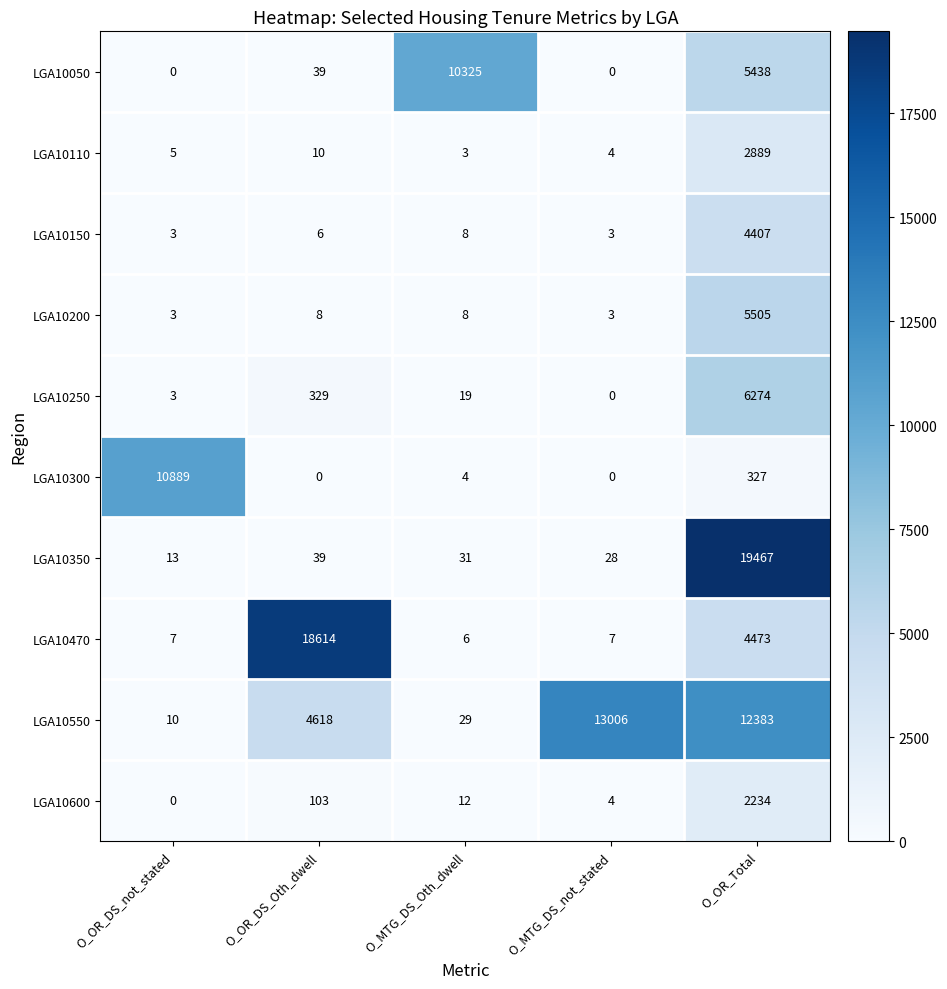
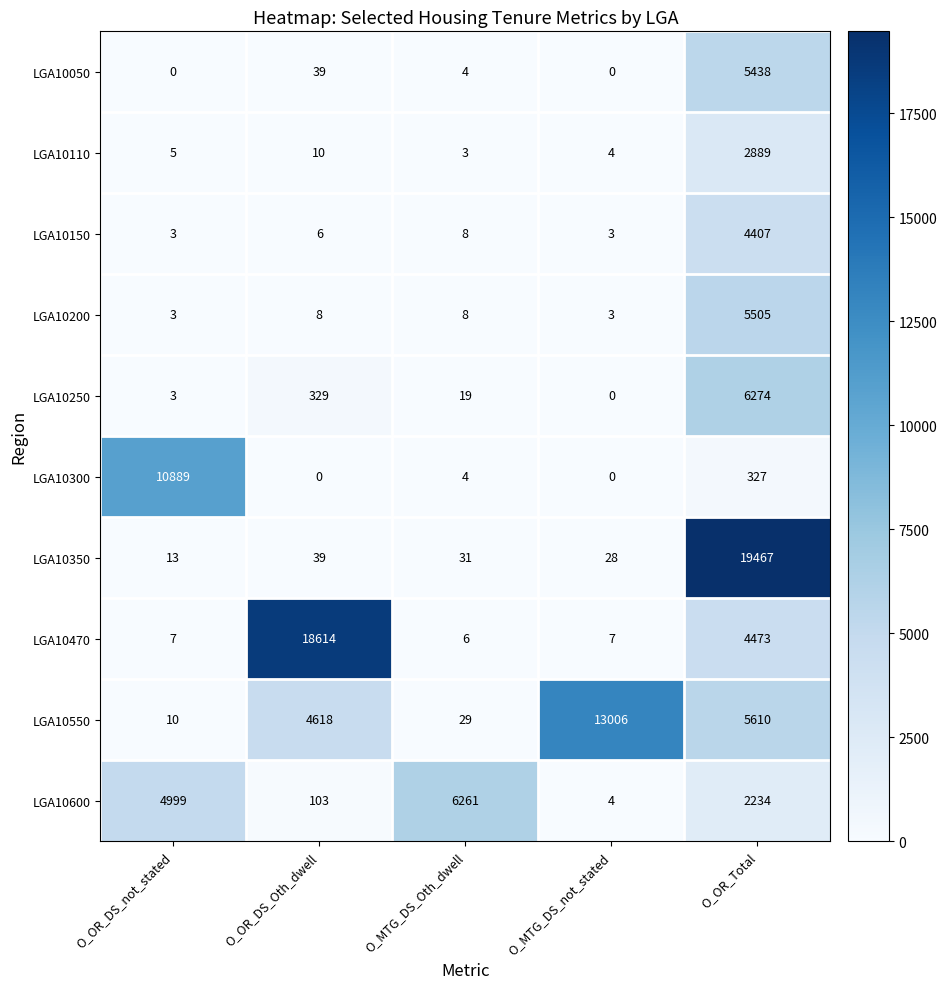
LGA10050, O_MTG_DS_Oth_dwell: 10325 -> 4
LGA10550, O_OR_Total: 12383 -> 5610
LGA10600, O_OR_DS_not_stated: 0 -> 4999
LGA10600, O_MTG_DS_Oth_dwell: 12 -> 6261
